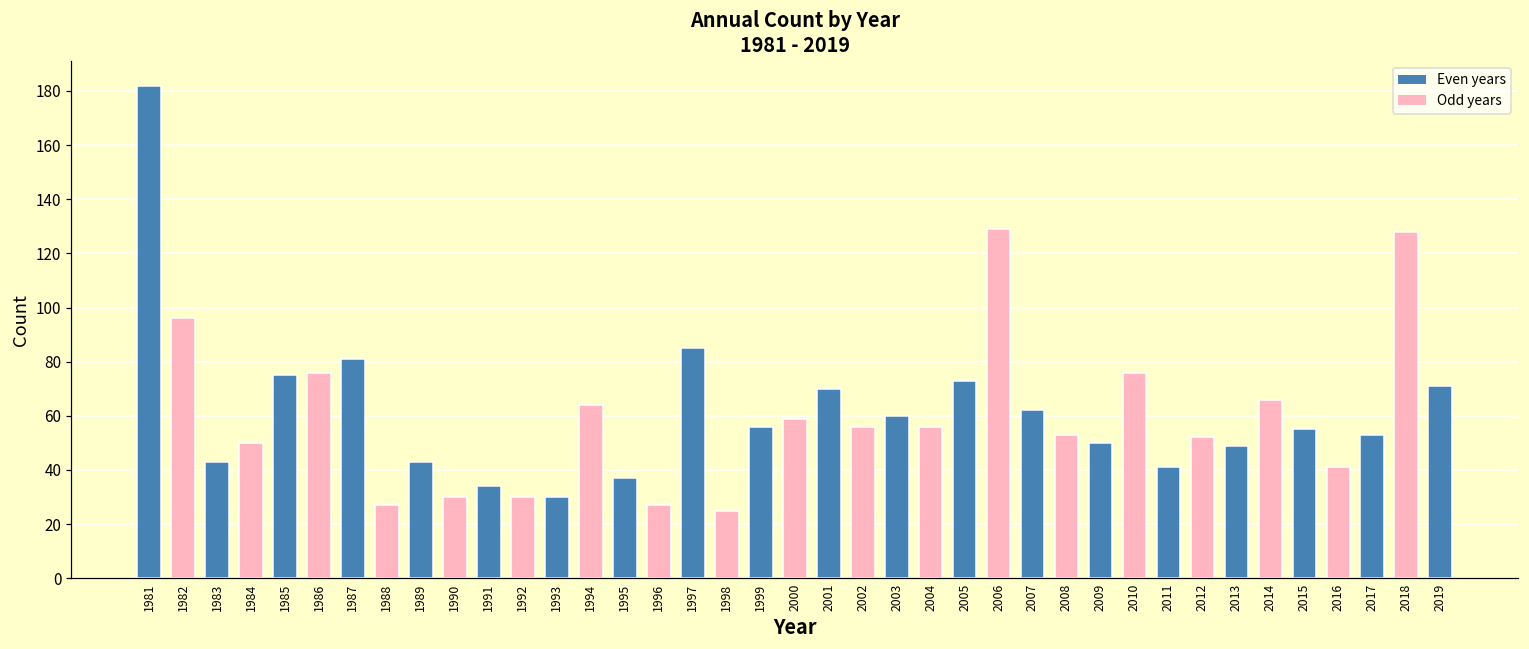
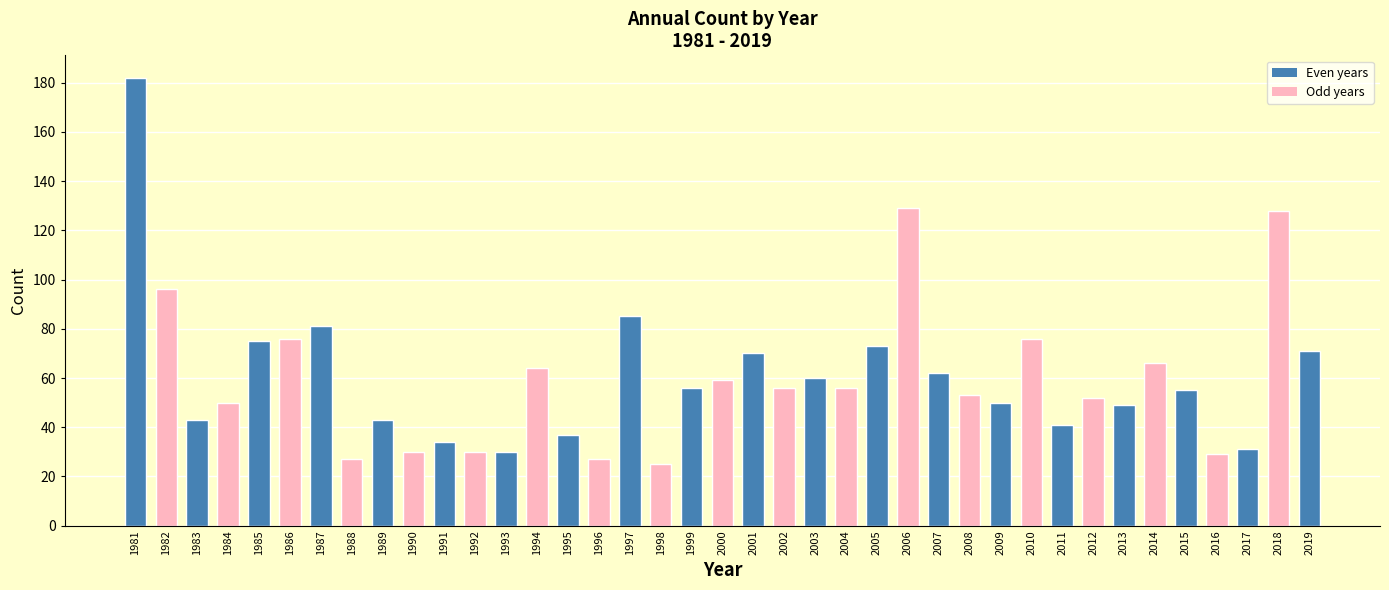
2016: 41 -> 29
2017: 53 -> 31
